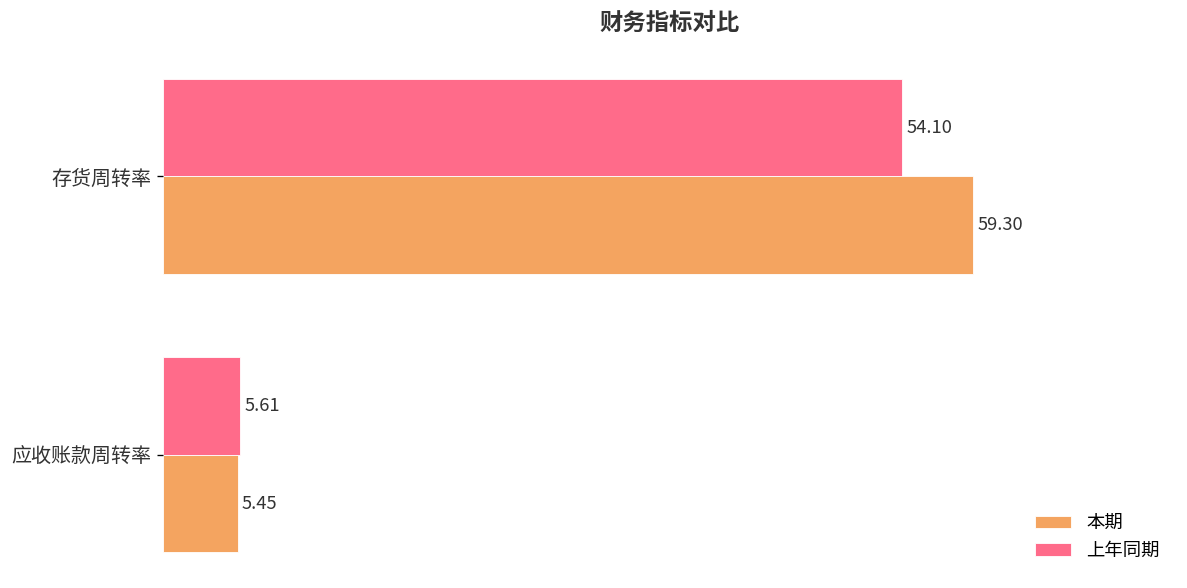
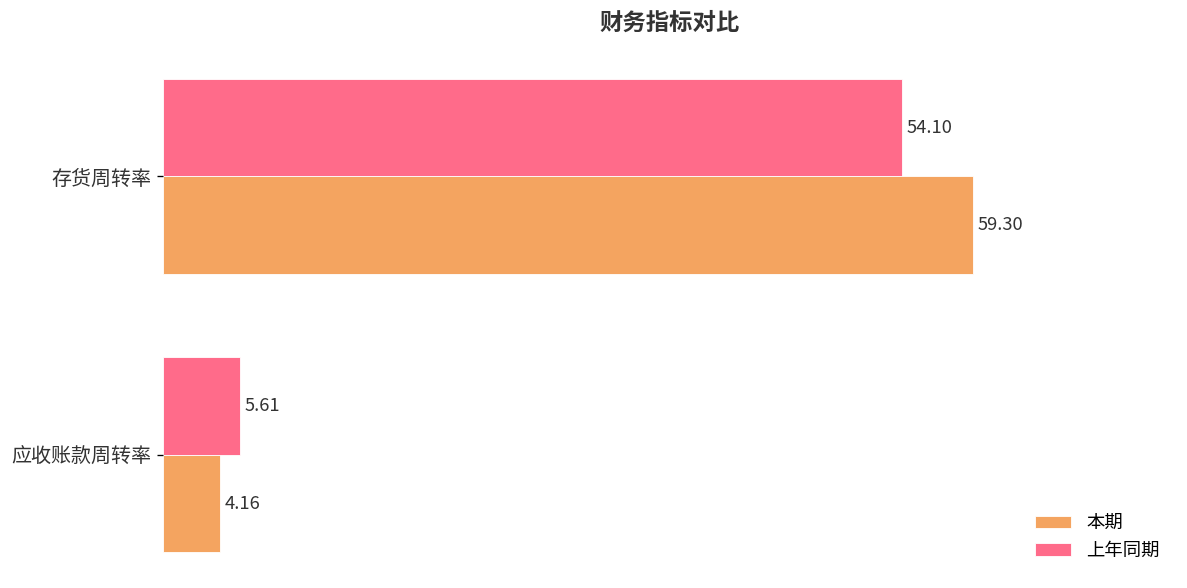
本期, 应收账款周转率: 5.45 -> 4.16
